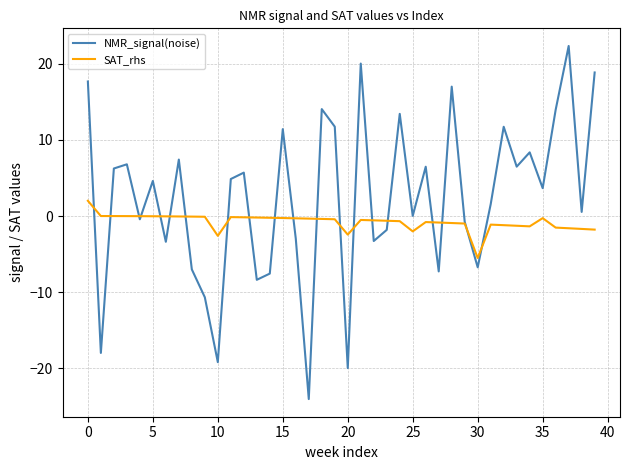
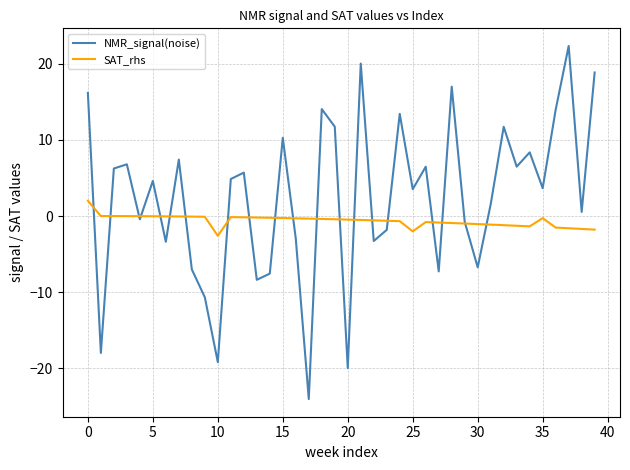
NMR_signal(noise), 0: 18 -> 16
NMR_signal(noise), 15: 11 -> 10
SAT_rhs, 20: -2 -> 0
NMR_signal(noise), 25: 0 -> 4
SAT_rhs, 30: -6 -> -1
